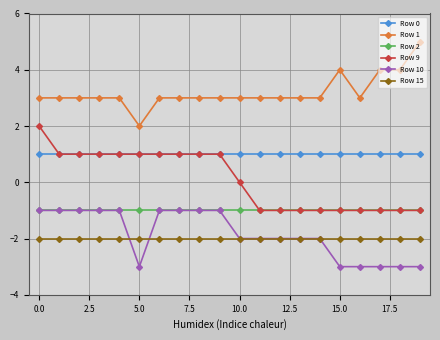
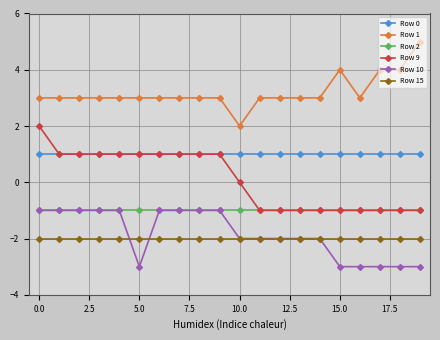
Row 1, 5.0: 2 -> 3
Row 1, 10.0: 3 -> 2
